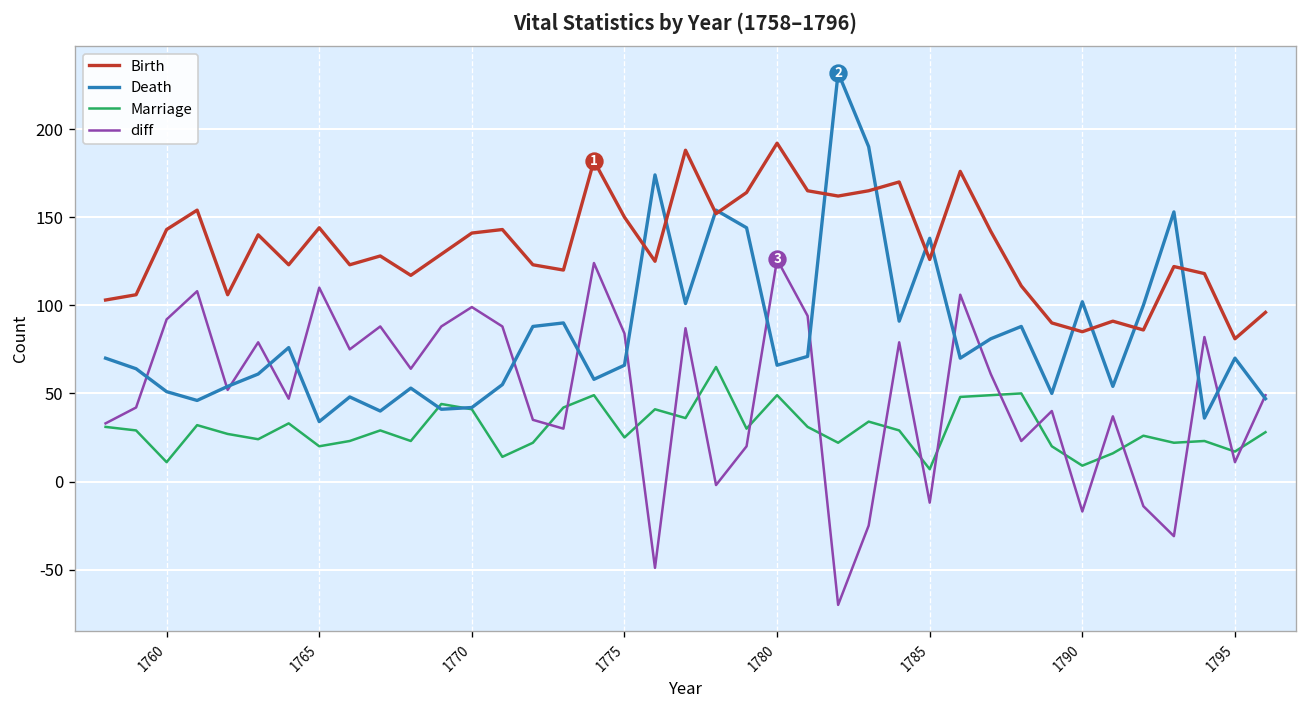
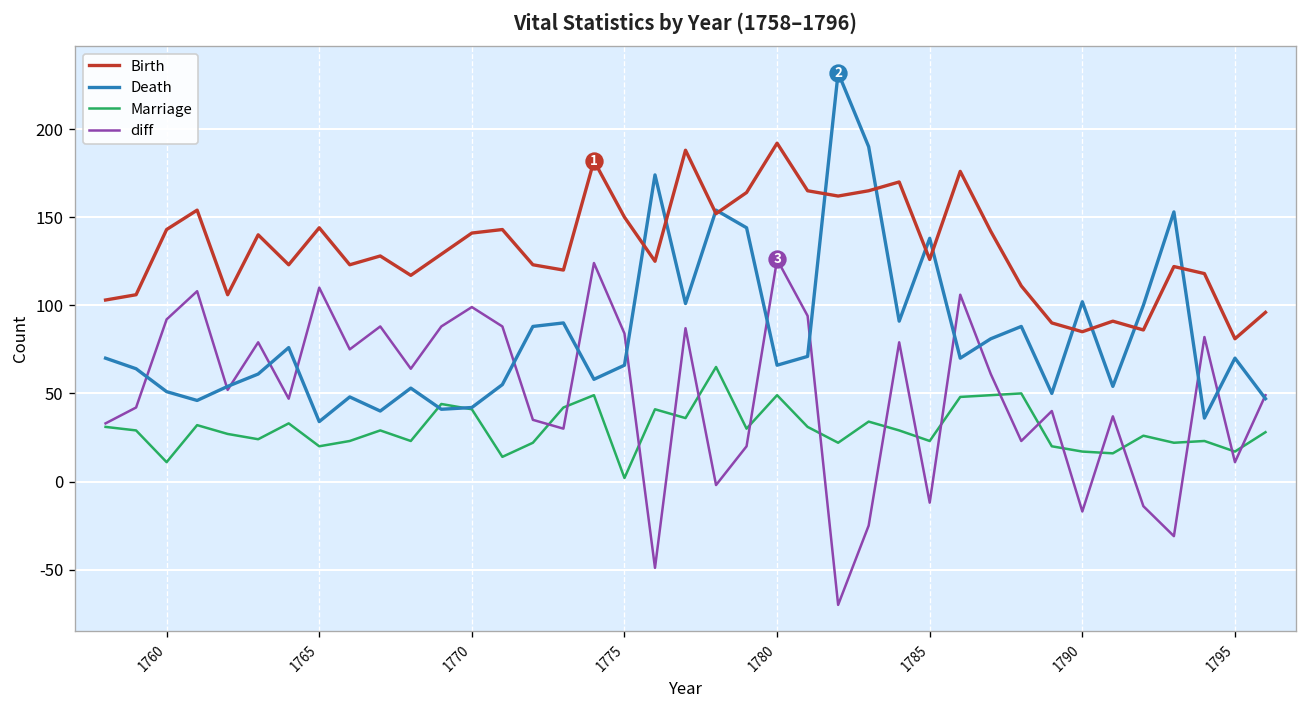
Marriage, 1775: 25 -> 2
Marriage, 1785: 7 -> 23
Marriage, 1790: 9 -> 17
